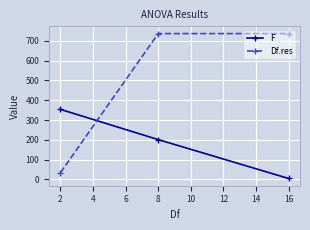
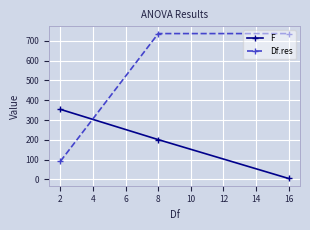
Df.res, 2: 30 -> 90
